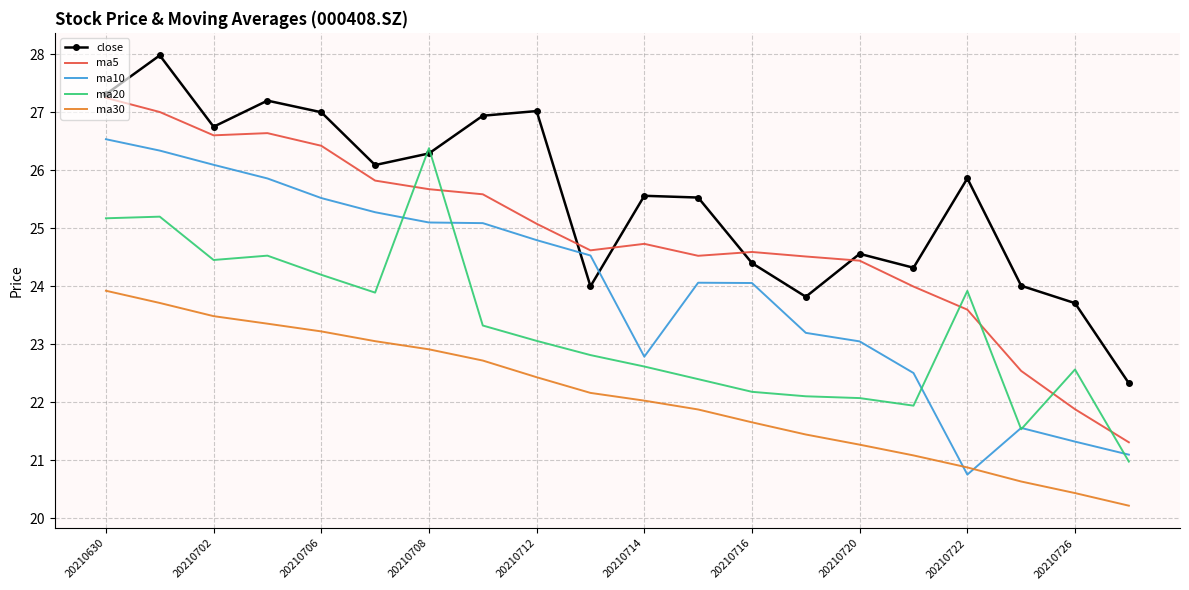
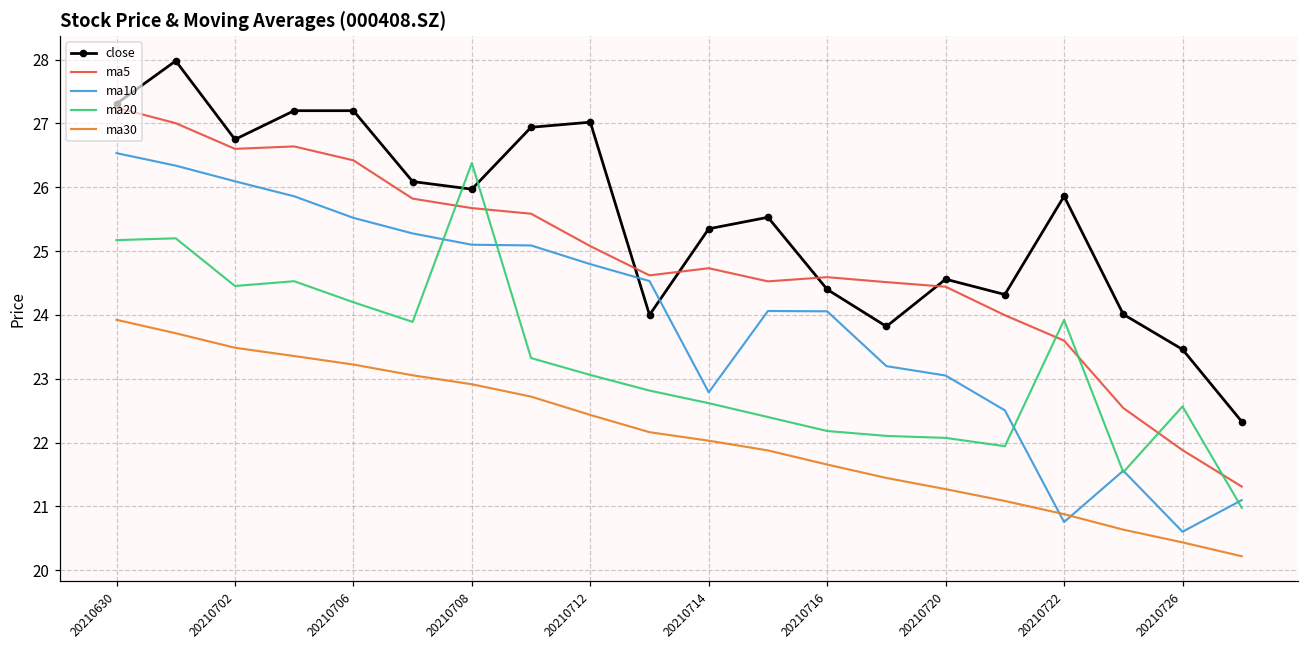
close, 20210706: 27.0 -> 27.2
close, 20210708: 26.3 -> 26.0
close, 20210714: 25.6 -> 25.4
close, 20210726: 23.7 -> 23.5
ma10, 20210726: 21.3 -> 20.6
